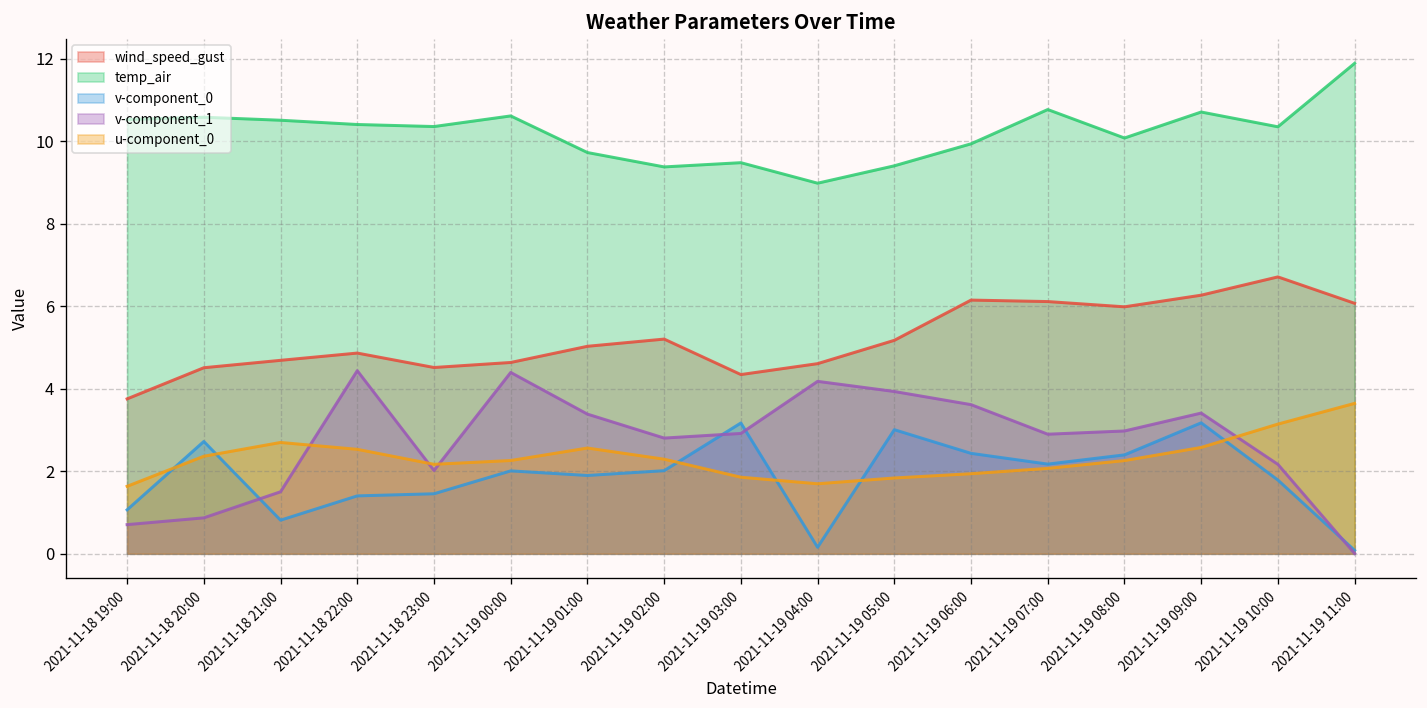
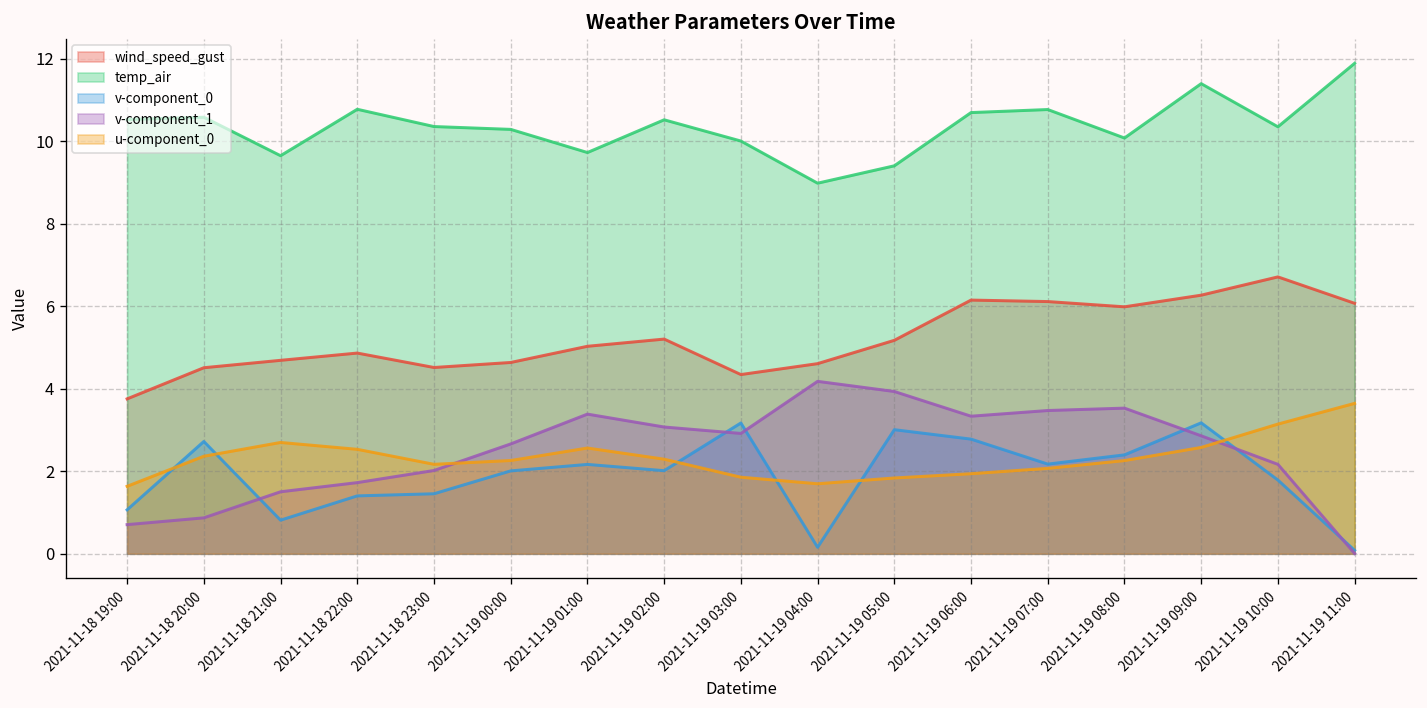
temp_air, 2021-11-18 21:00: 10.5 -> 9.7
temp_air, 2021-11-18 22:00: 10.4 -> 10.8
v-component_1, 2021-11-18 22:00: 4.4 -> 1.7
temp_air, 2021-11-19 00:00: 10.6 -> 10.3
v-component_1, 2021-11-19 00:00: 4.4 -> 2.7
v-component_0, 2021-11-19 01:00: 1.9 -> 2.2
temp_air, 2021-11-19 02:00: 9.4 -> 10.5
v-component_1, 2021-11-19 02:00: 2.8 -> 3.1
temp_air, 2021-11-19 03:00: 9.5 -> 10.0
temp_air, 2021-11-19 06:00: 9.9 -> 10.7
v-component_0, 2021-11-19 06:00: 2.4 -> 2.8
v-component_1, 2021-11-19 06:00: 3.6 -> 3.3
v-component_1, 2021-11-19 07:00: 2.9 -> 3.5
v-component_1, 2021-11-19 08:00: 3.0 -> 3.5
temp_air, 2021-11-19 09:00: 10.7 -> 11.4
v-component_1, 2021-11-19 09:00: 3.4 -> 2.9
